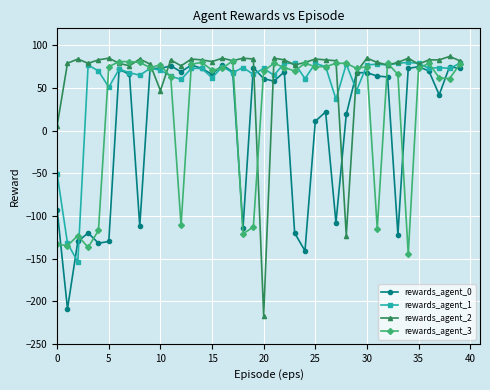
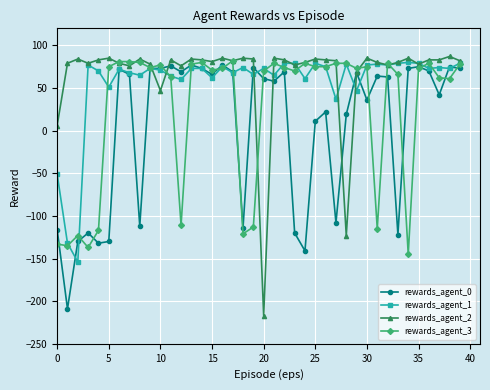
rewards_agent_0, 0: -90 -> -120
rewards_agent_0, 30: 70 -> 40
